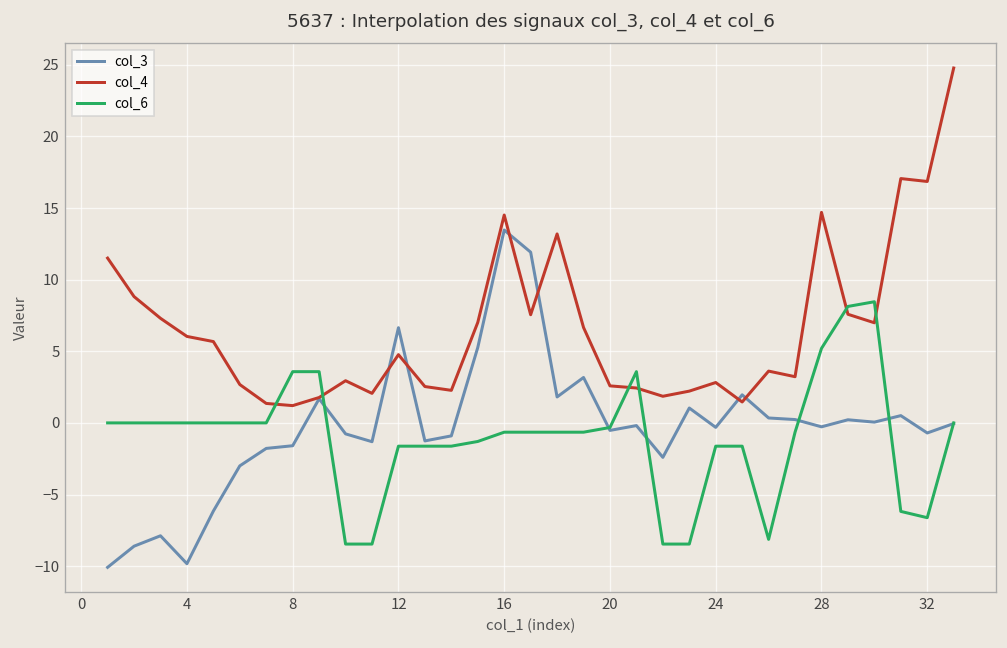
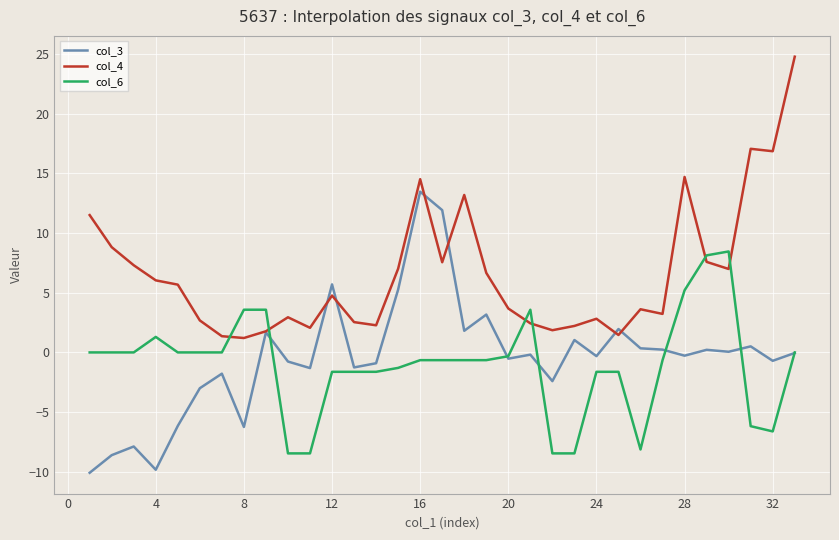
col_6, 4: 0.0 -> 1.3
col_3, 8: -1.6 -> -6.2
col_3, 12: 6.6 -> 5.7
col_4, 20: 2.6 -> 3.7
